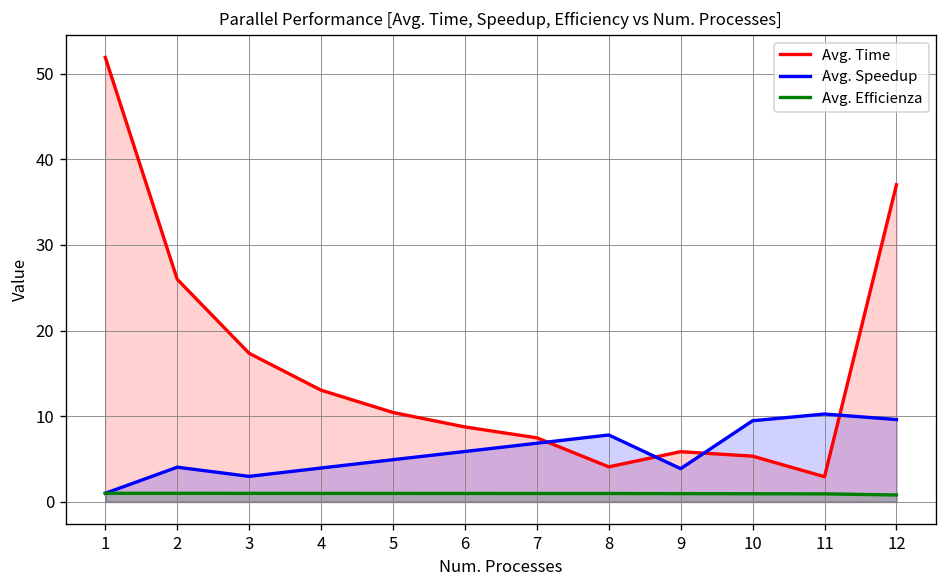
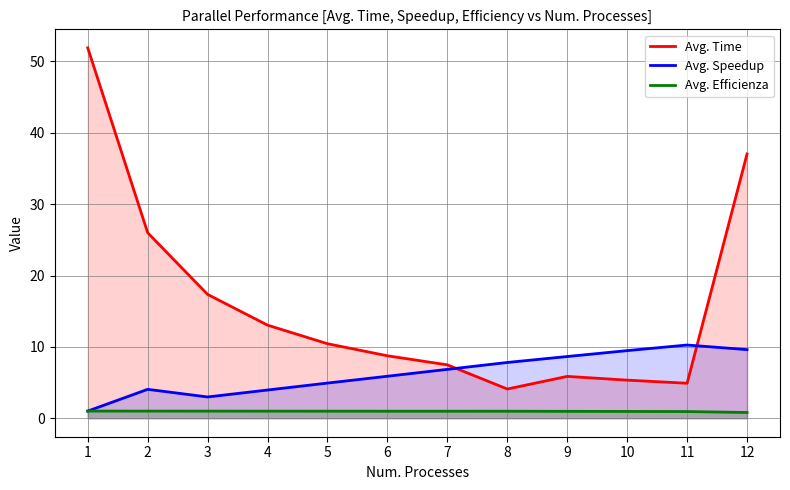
Avg. Speedup, 9: 4 -> 9
Avg. Time, 11: 3 -> 5
